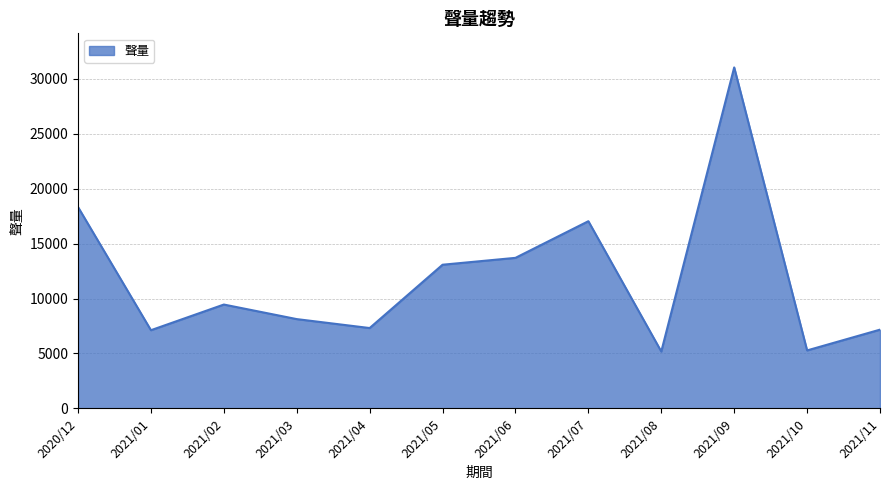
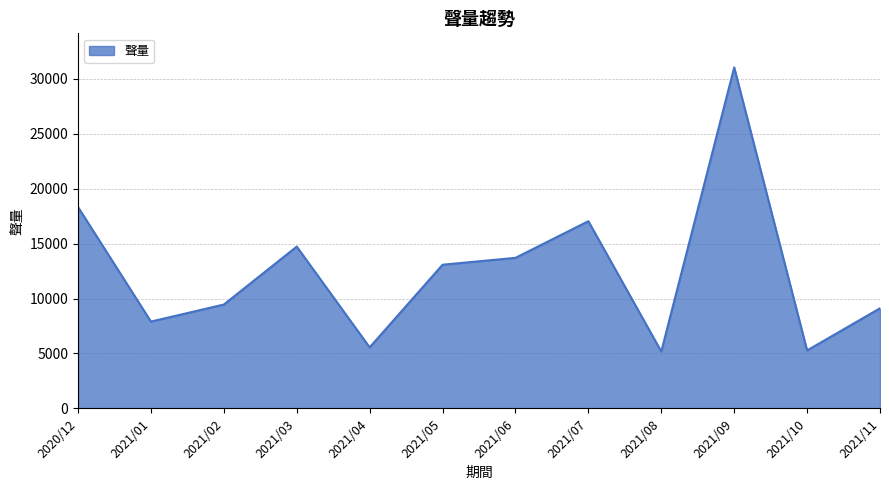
2021/01: 7100 -> 7900
2021/03: 8100 -> 14700
2021/04: 7300 -> 5600
2021/11: 7200 -> 9100
